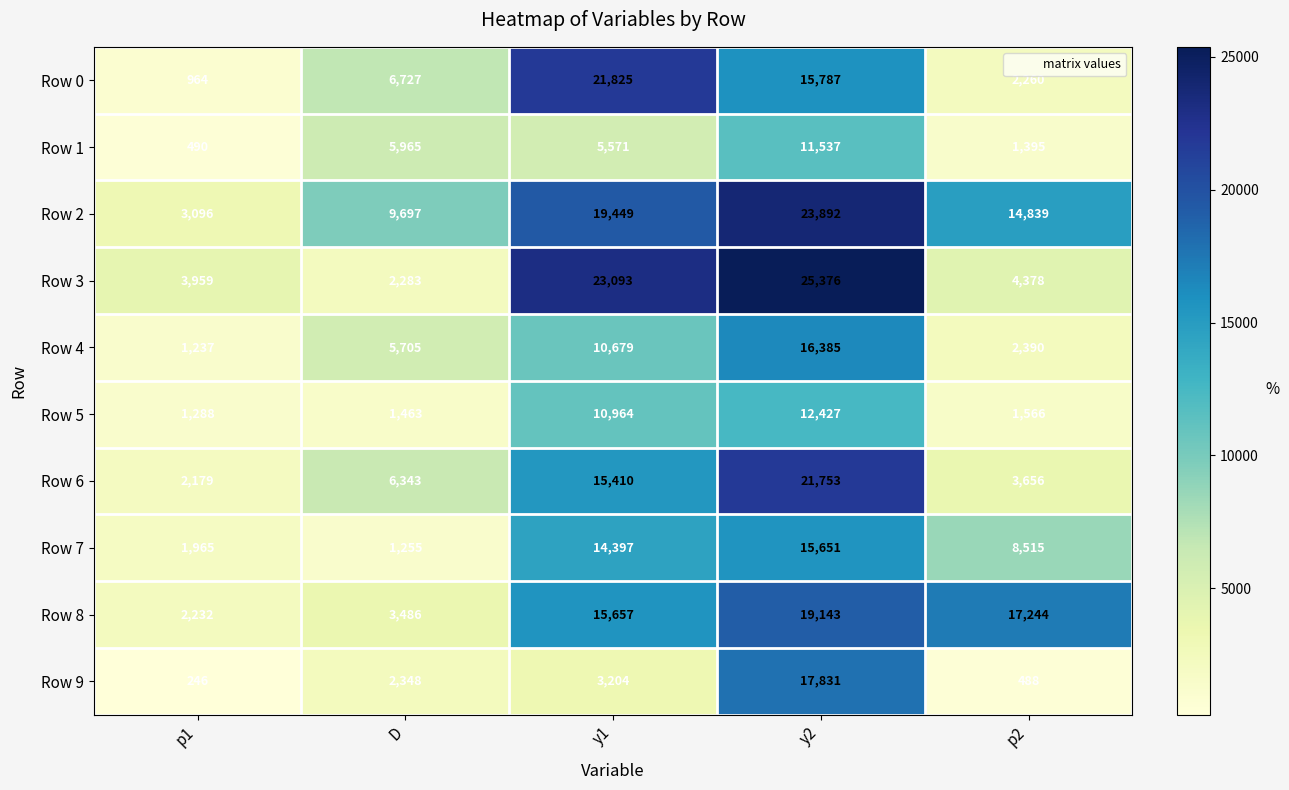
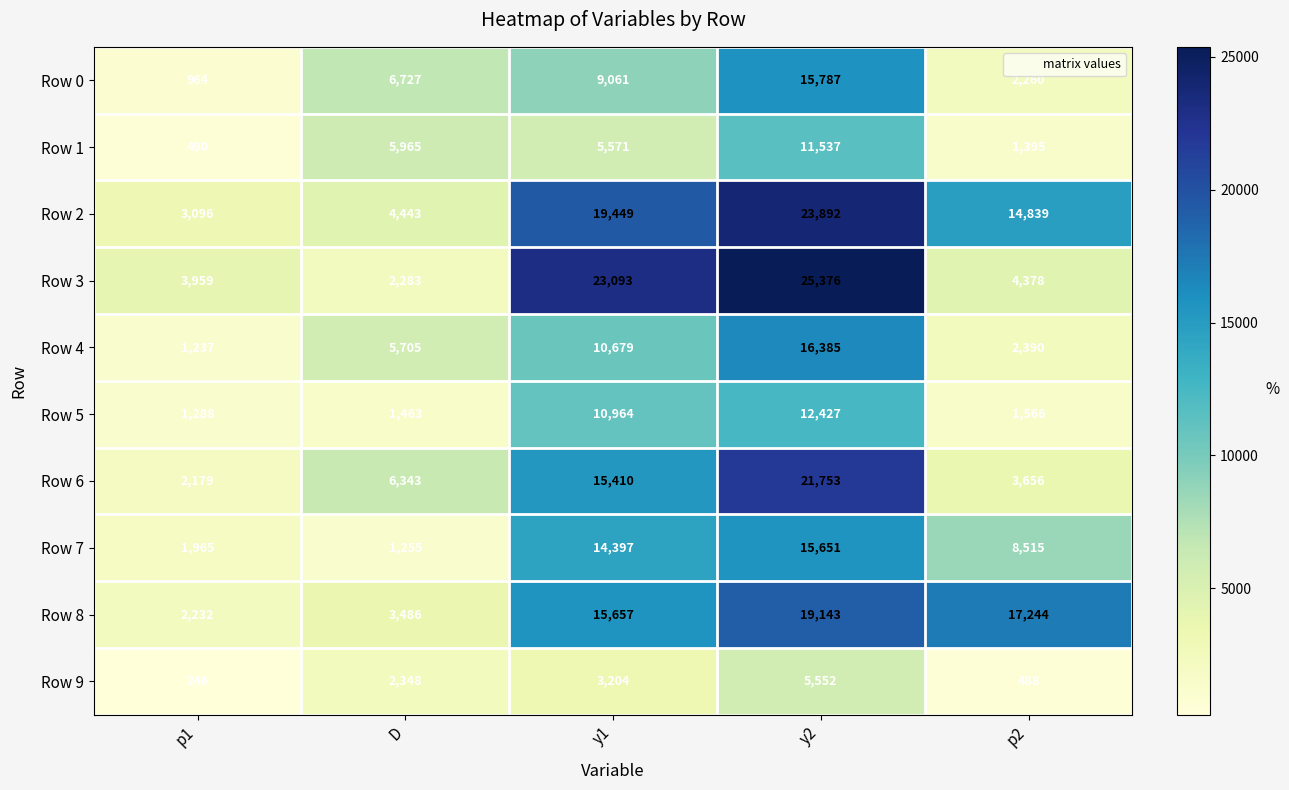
Row 0, y1: 21,825 -> 9,061
Row 2, D: 9,697 -> 4,443
Row 9, y2: 17,831 -> 5,552
